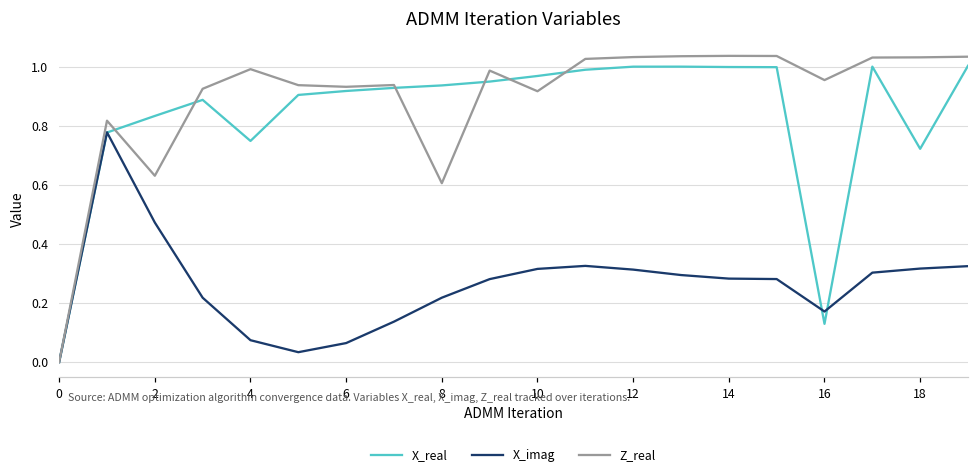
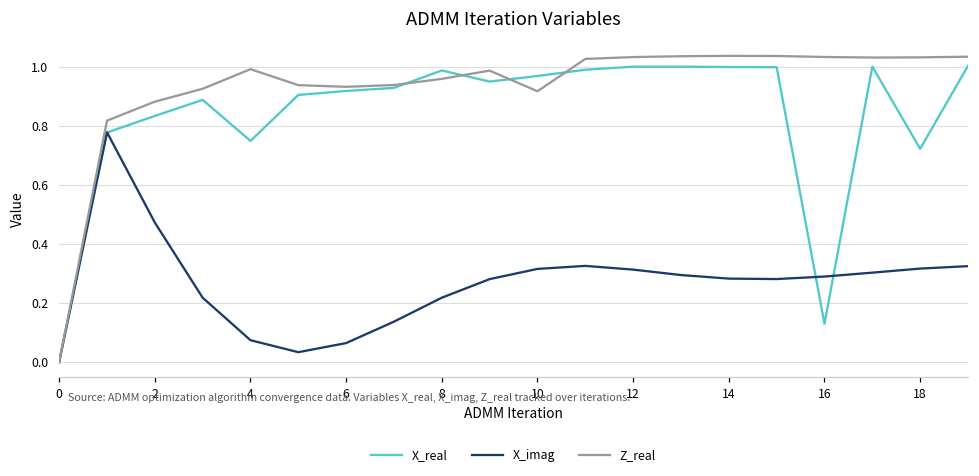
Z_real, 2: 0.63 -> 0.88
X_real, 8: 0.94 -> 0.99
Z_real, 8: 0.61 -> 0.96
X_imag, 16: 0.17 -> 0.29
Z_real, 16: 0.96 -> 1.03
